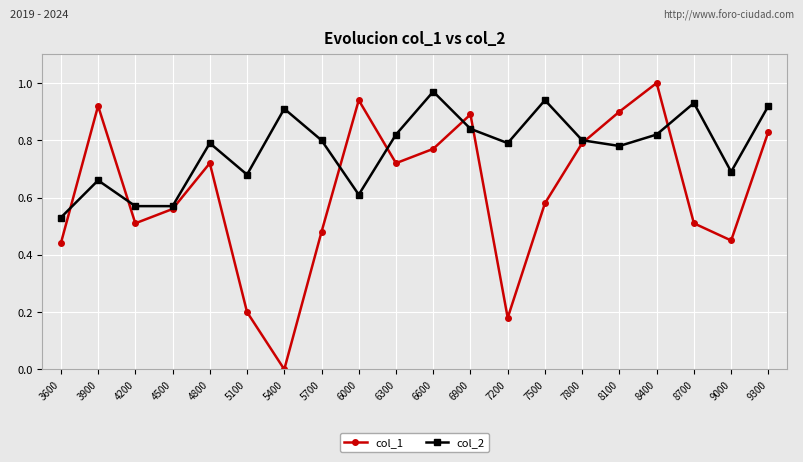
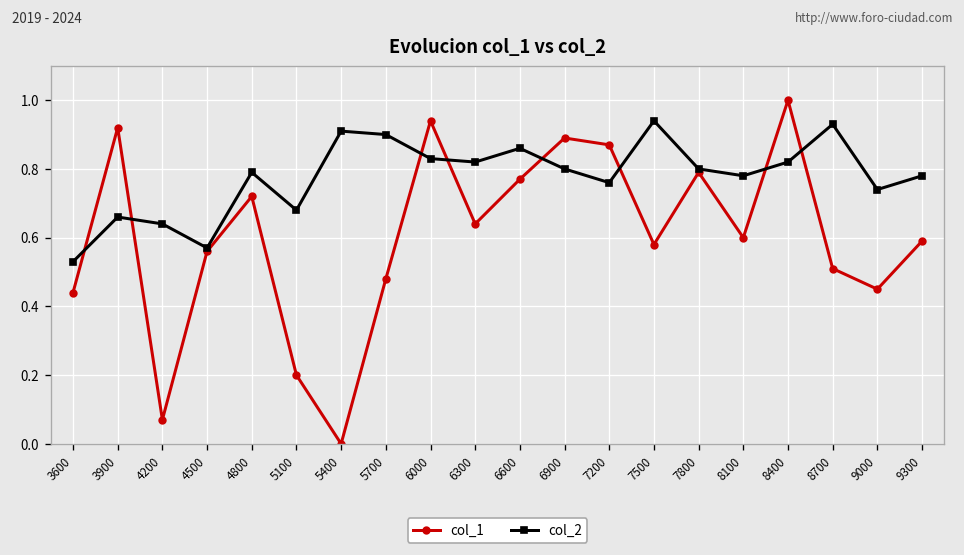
col_1, 4200: 0.51 -> 0.07
col_2, 4200: 0.57 -> 0.64
col_2, 5700: 0.8 -> 0.9
col_2, 6000: 0.61 -> 0.83
col_1, 6300: 0.72 -> 0.64
col_2, 6600: 0.97 -> 0.86
col_2, 6900: 0.84 -> 0.80
col_1, 7200: 0.18 -> 0.87
col_2, 7200: 0.79 -> 0.76
col_1, 8100: 0.9 -> 0.6
col_2, 9000: 0.69 -> 0.74
col_1, 9300: 0.83 -> 0.59
col_2, 9300: 0.92 -> 0.78
